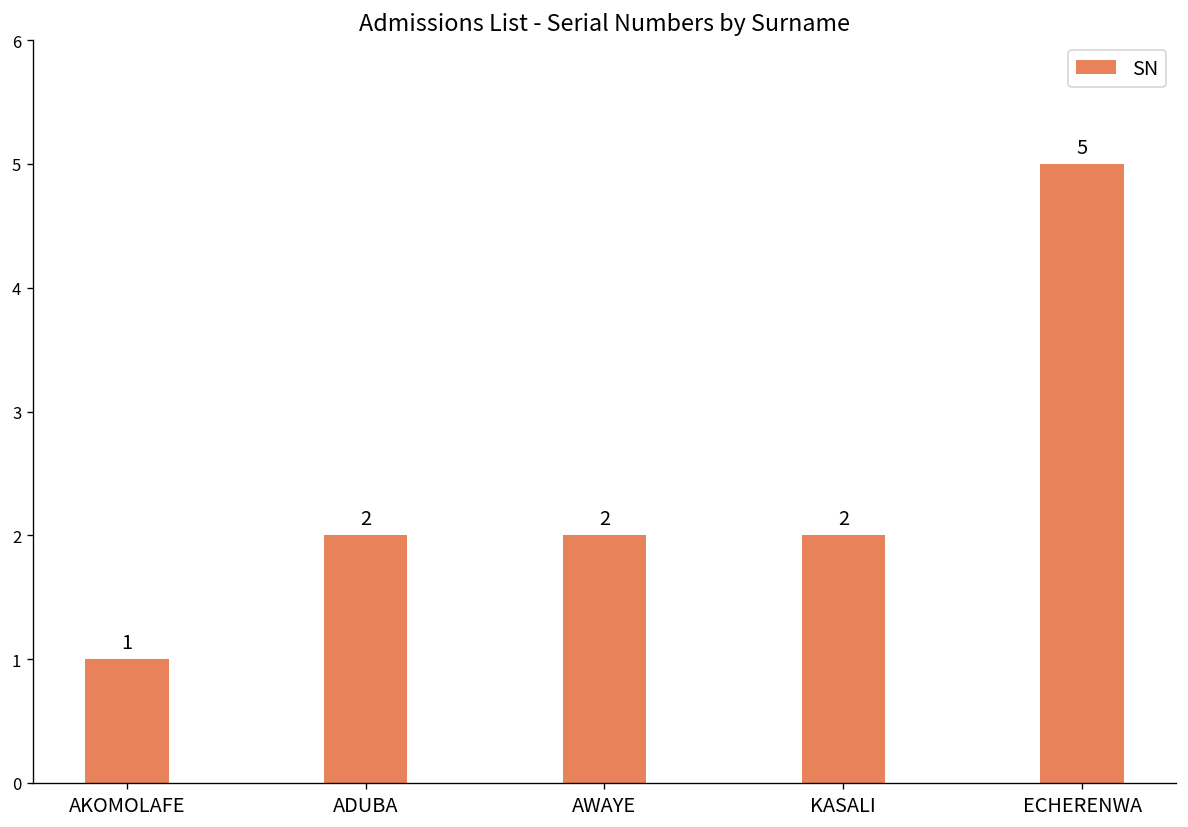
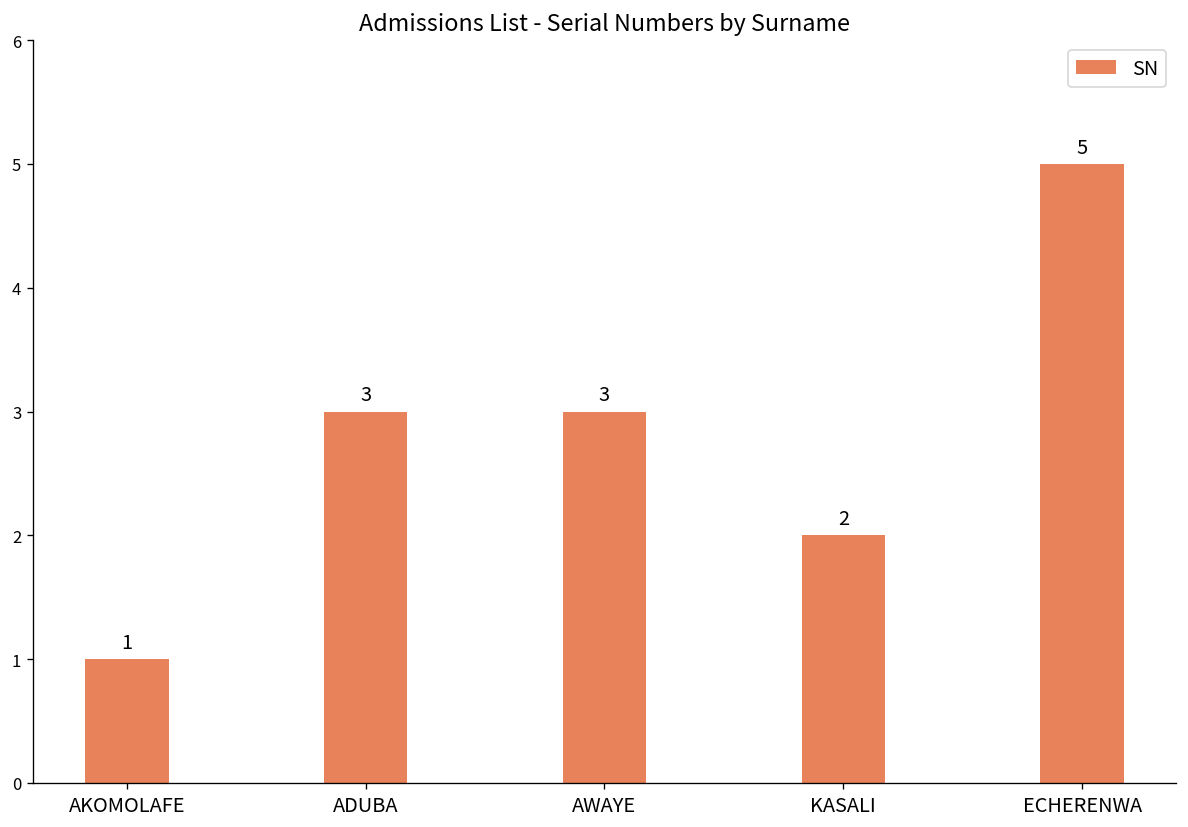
ADUBA: 2 -> 3
AWAYE: 2 -> 3
